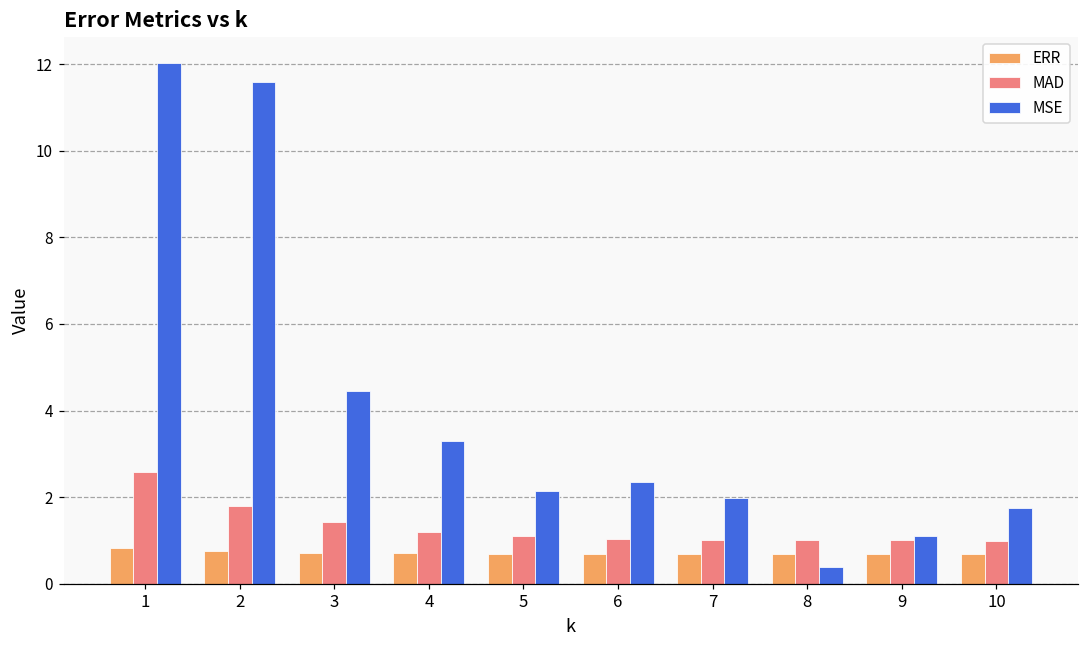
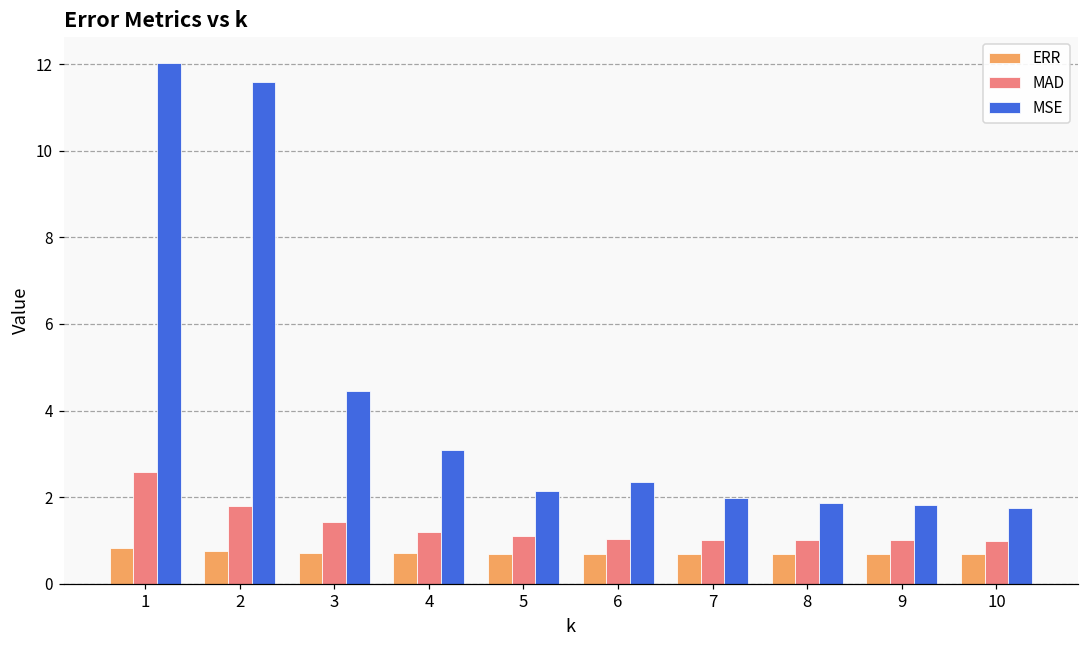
MSE, 4: 3.3 -> 3.1
MSE, 8: 0.4 -> 1.9
MSE, 9: 1.1 -> 1.8
